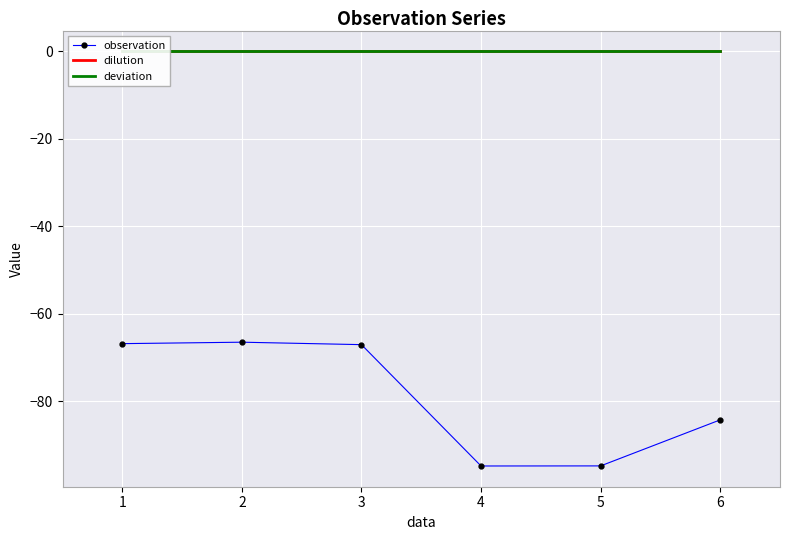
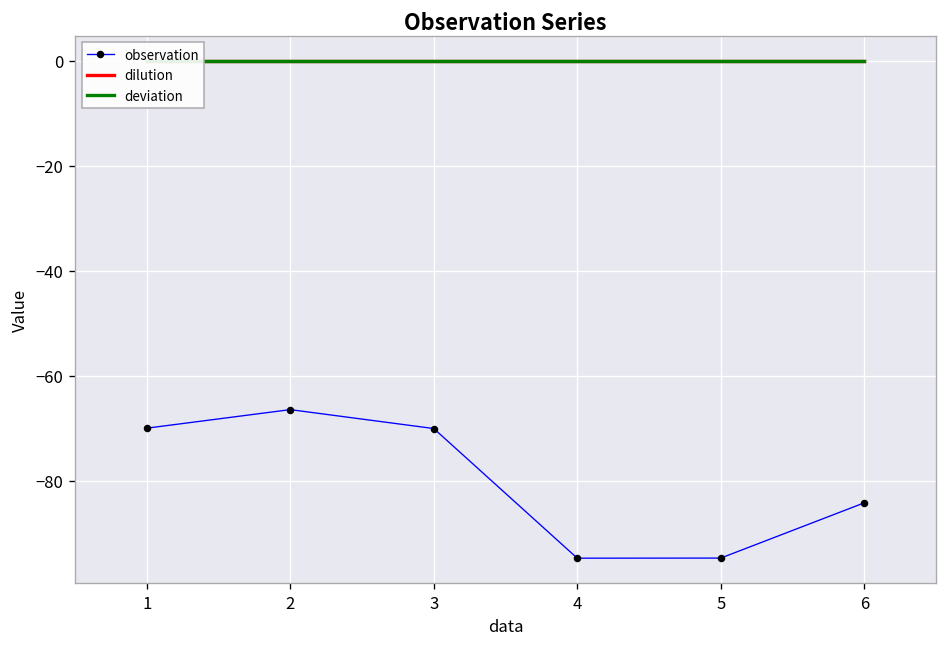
observation, 1: -67 -> -70
observation, 3: -67 -> -70
